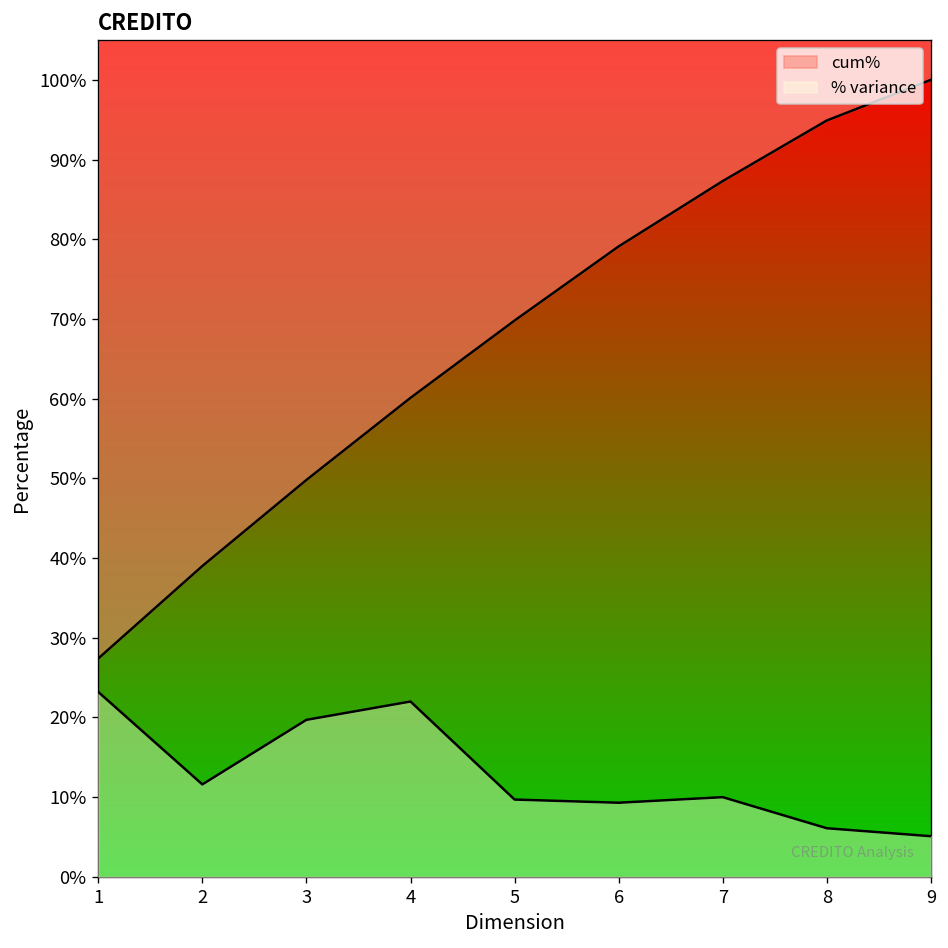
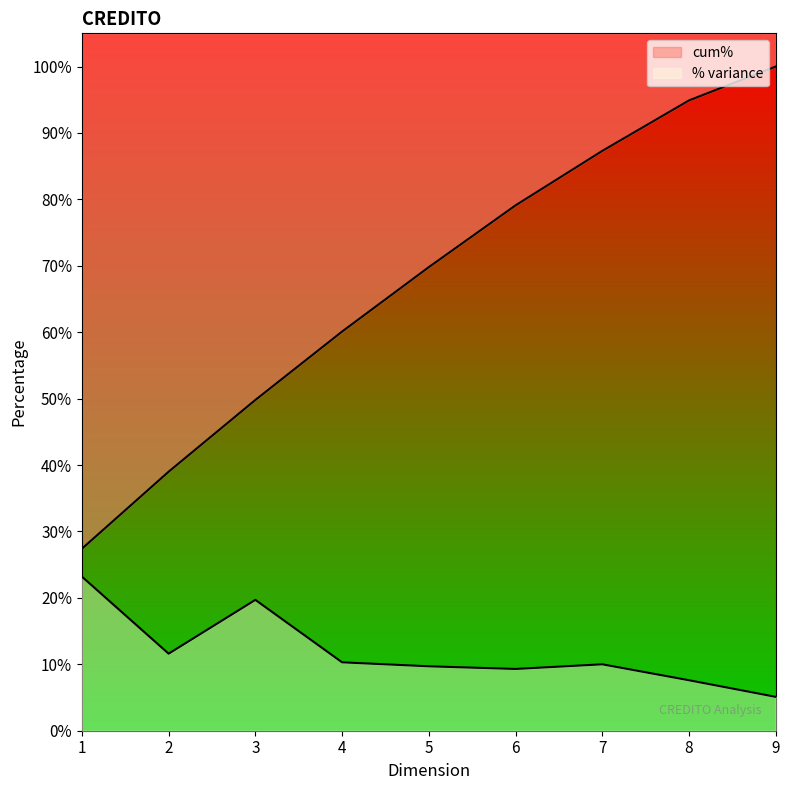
% variance, 4: 22% -> 10%
% variance, 8: 6% -> 8%
